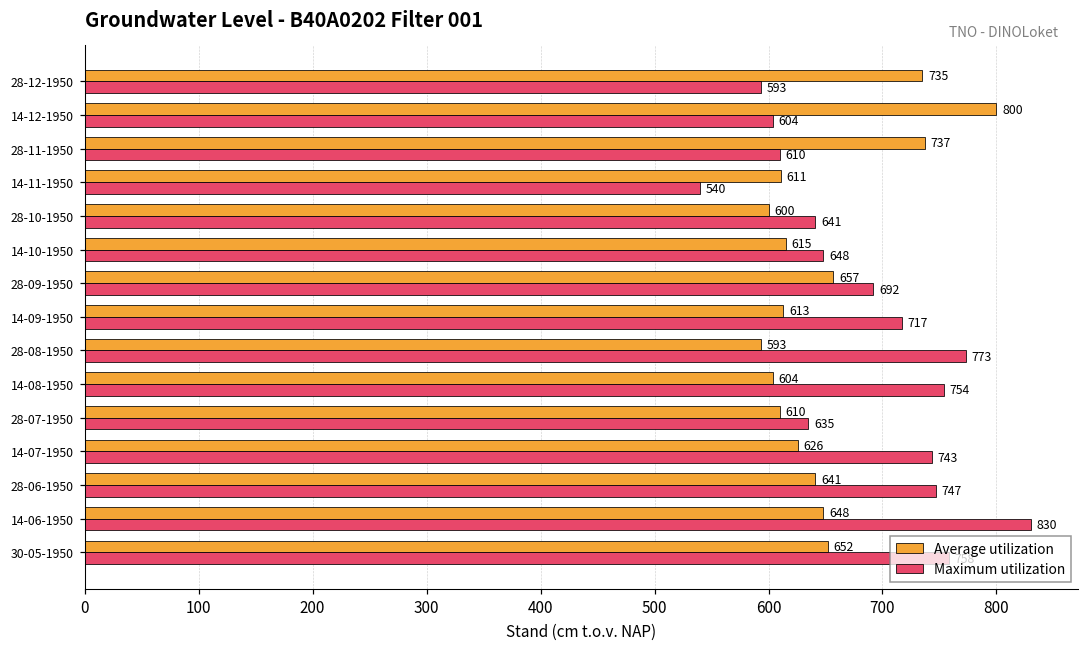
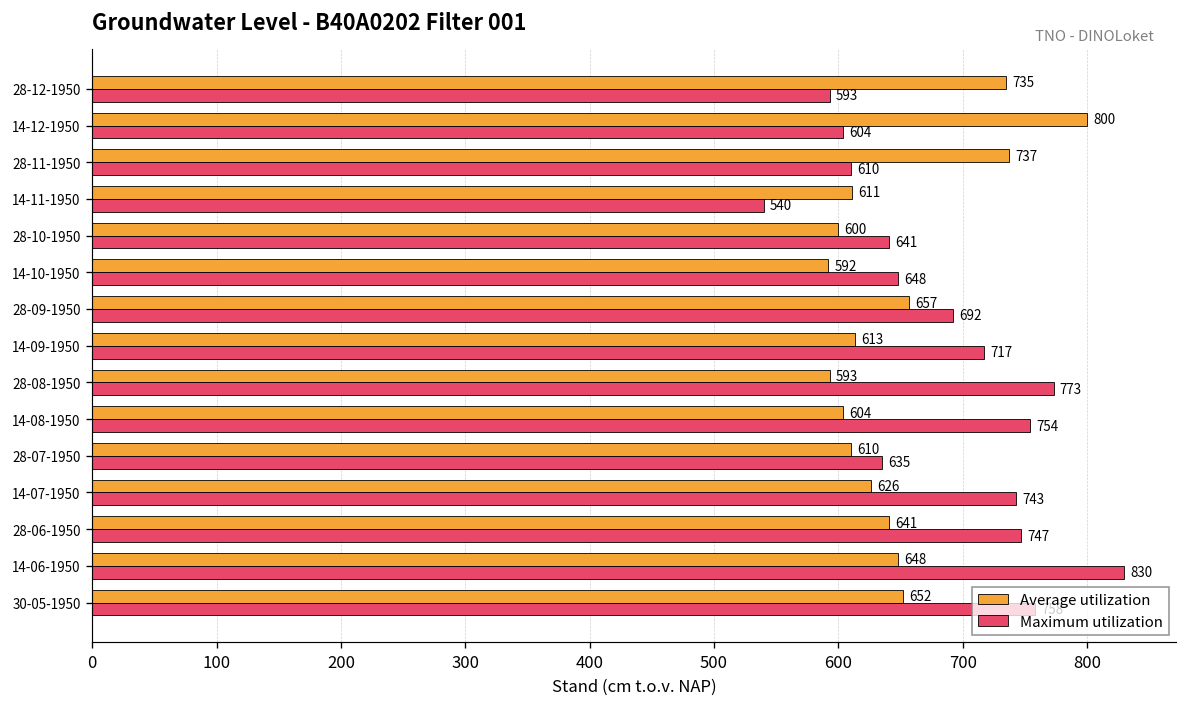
Average utilization, 14-10-1950: 615 -> 592
